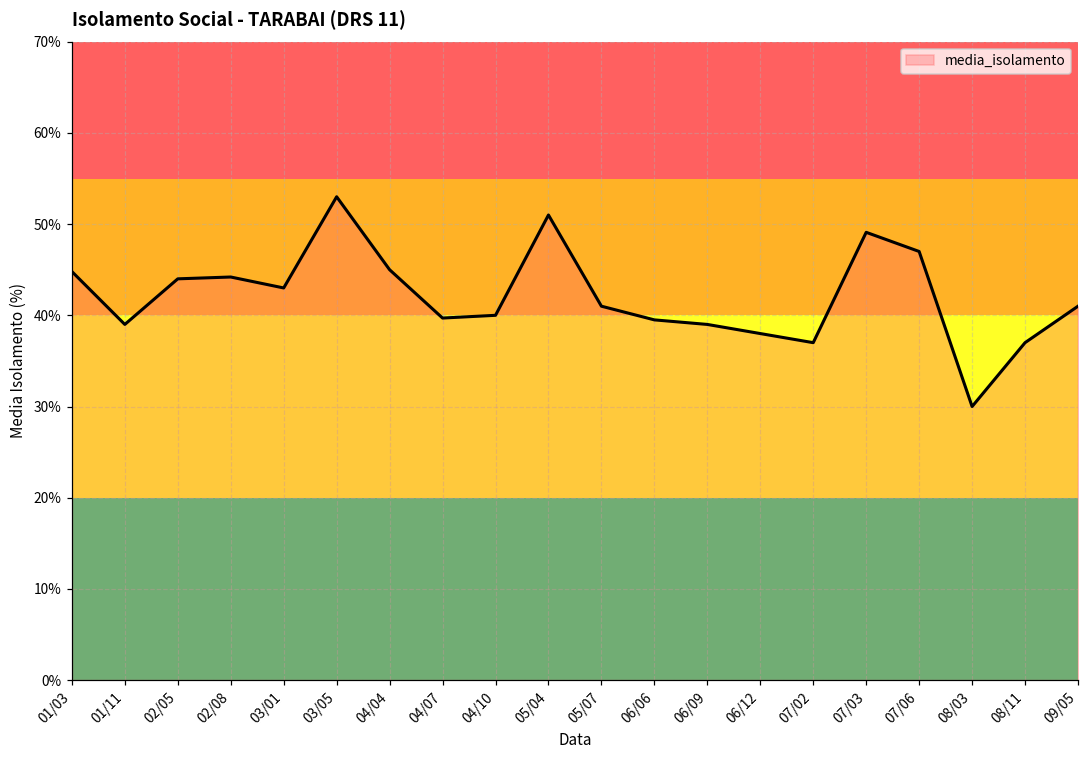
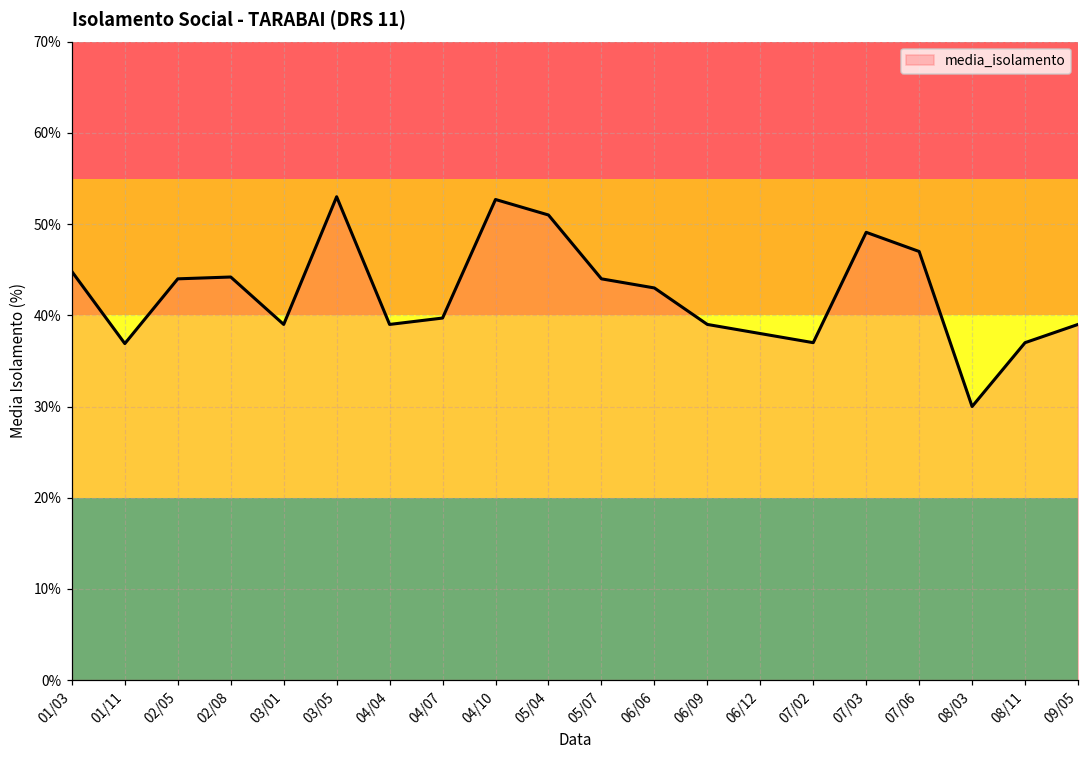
01/11: 39% -> 37%
03/01: 43% -> 39%
04/04: 45% -> 39%
04/10: 40% -> 53%
05/07: 41% -> 44%
06/06: 40% -> 43%
09/05: 41% -> 39%
